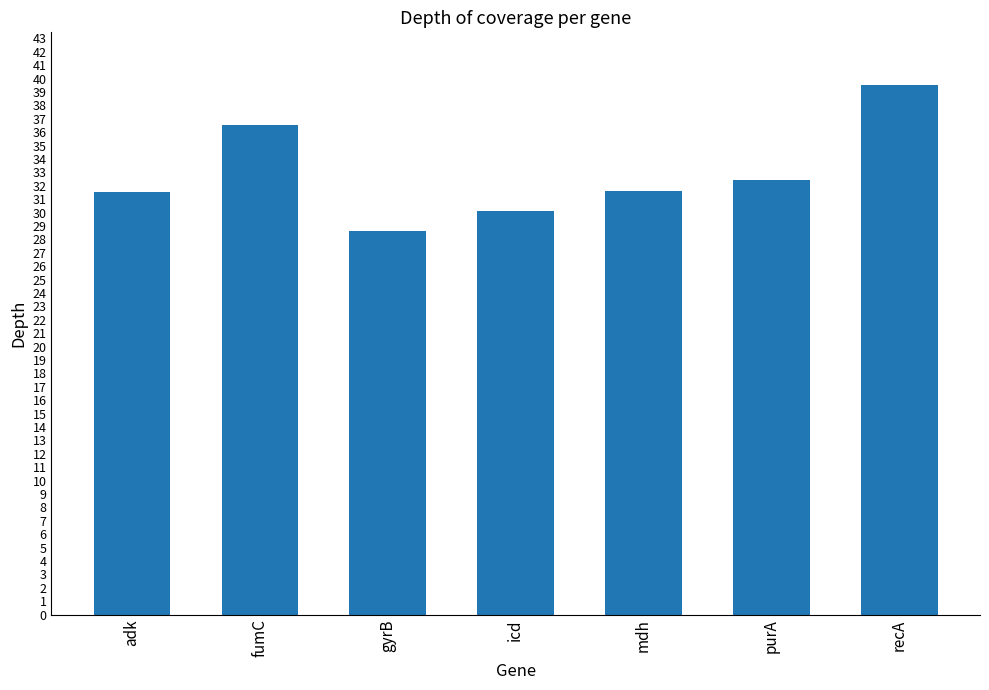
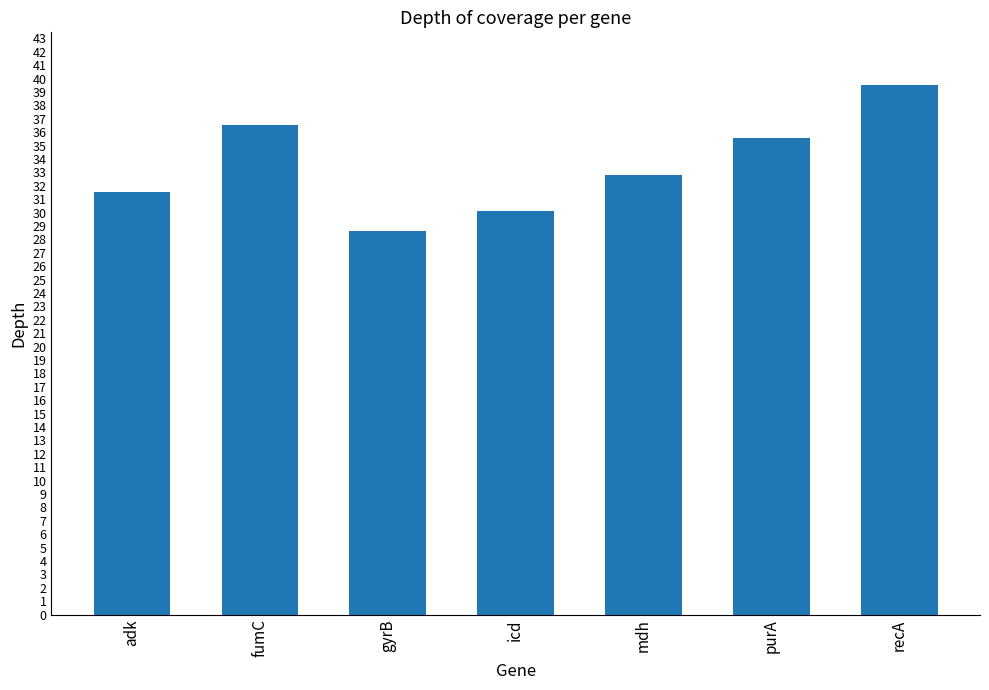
mdh: 31.6 -> 32.8
purA: 32.4 -> 35.6
